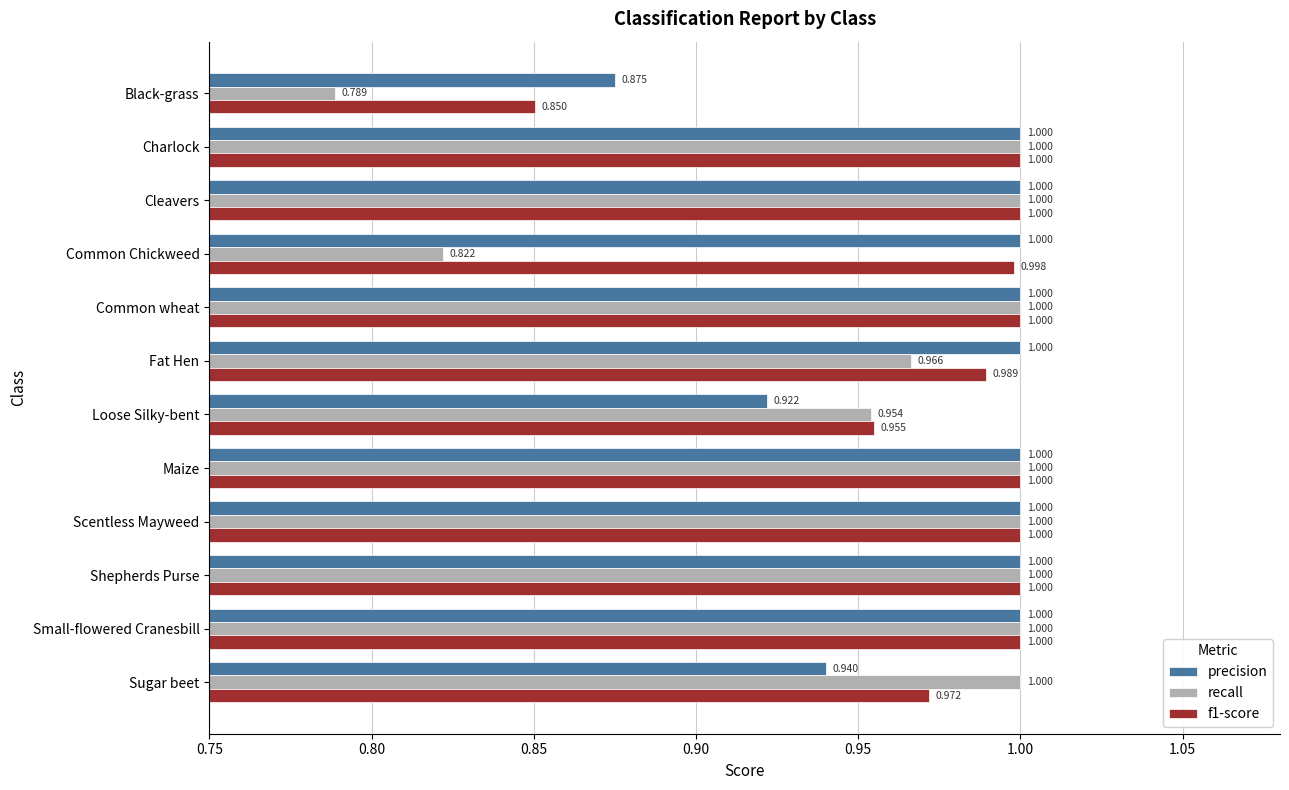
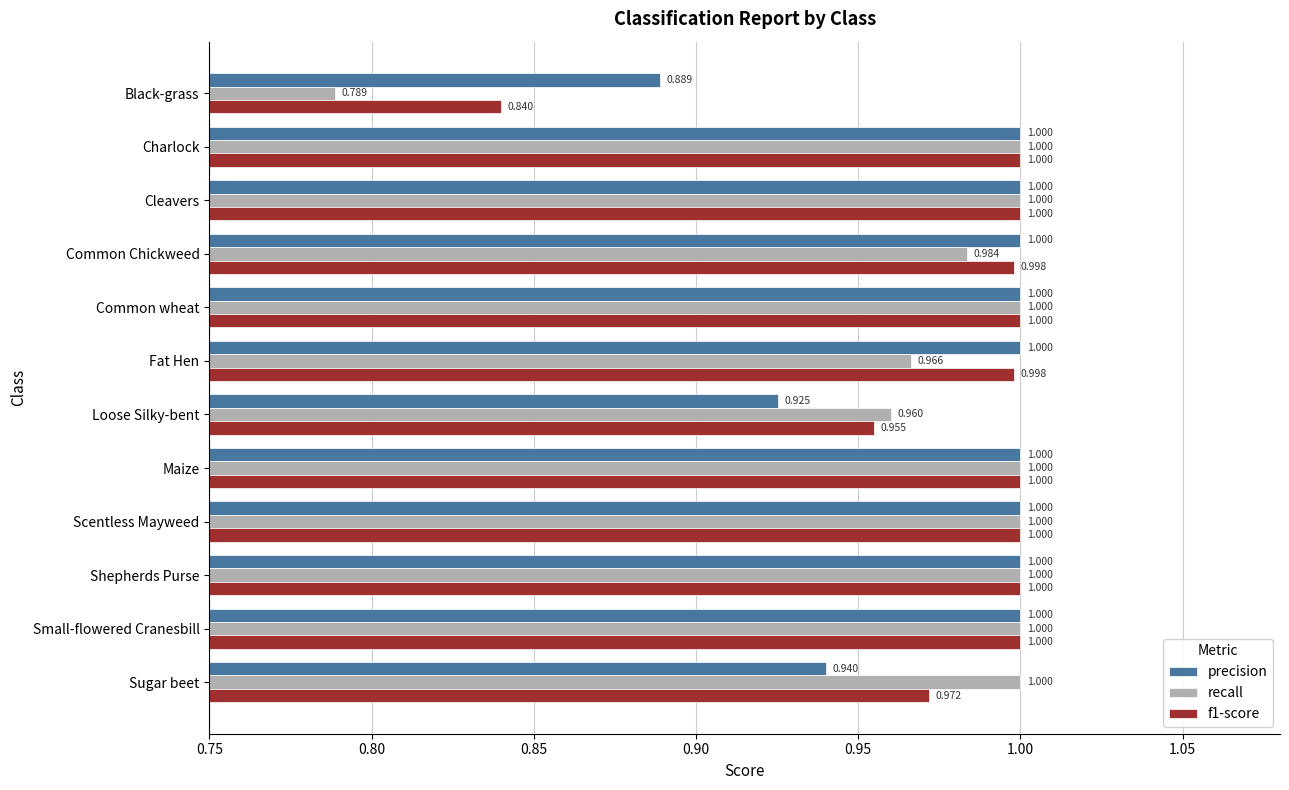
precision, Black-grass: 0.875 -> 0.889
f1-score, Black-grass: 0.850 -> 0.840
recall, Common Chickweed: 0.822 -> 0.984
f1-score, Fat Hen: 0.989 -> 0.998
precision, Loose Silky-bent: 0.922 -> 0.925
recall, Loose Silky-bent: 0.954 -> 0.960
